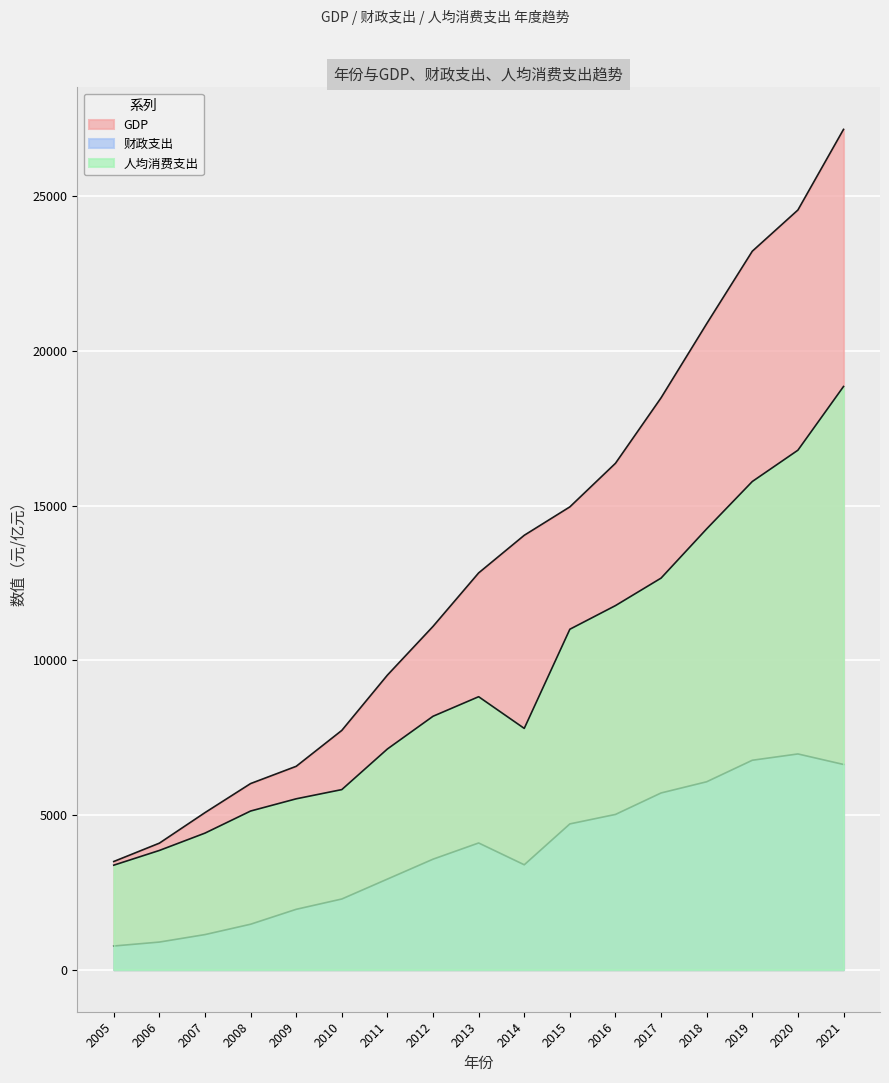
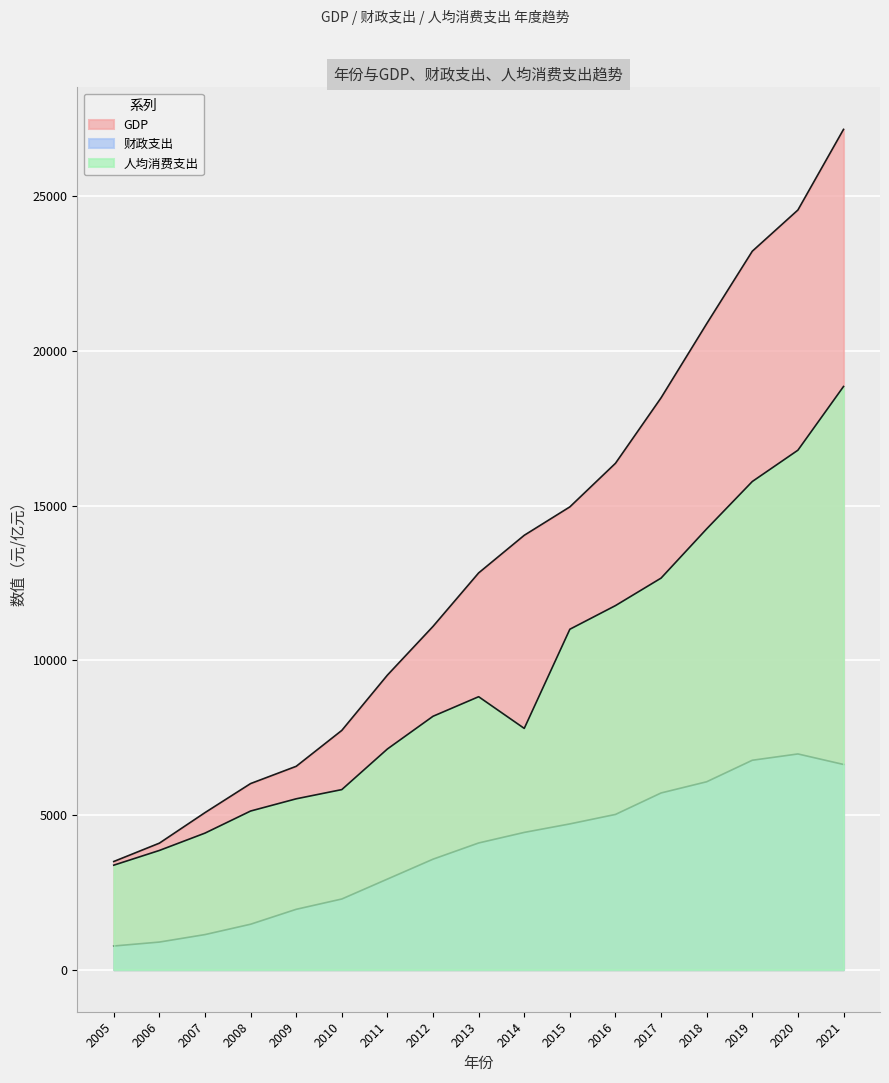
财政支出, 2014: 3400 -> 4400
